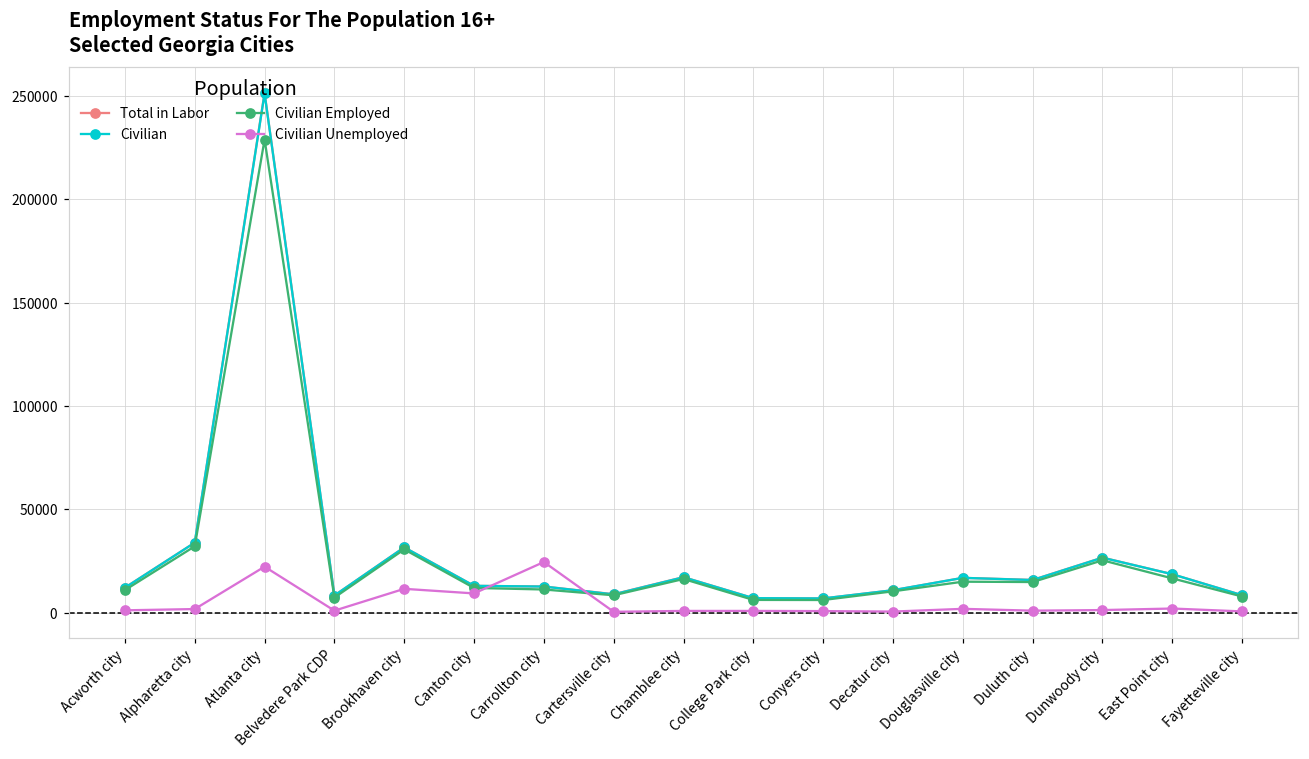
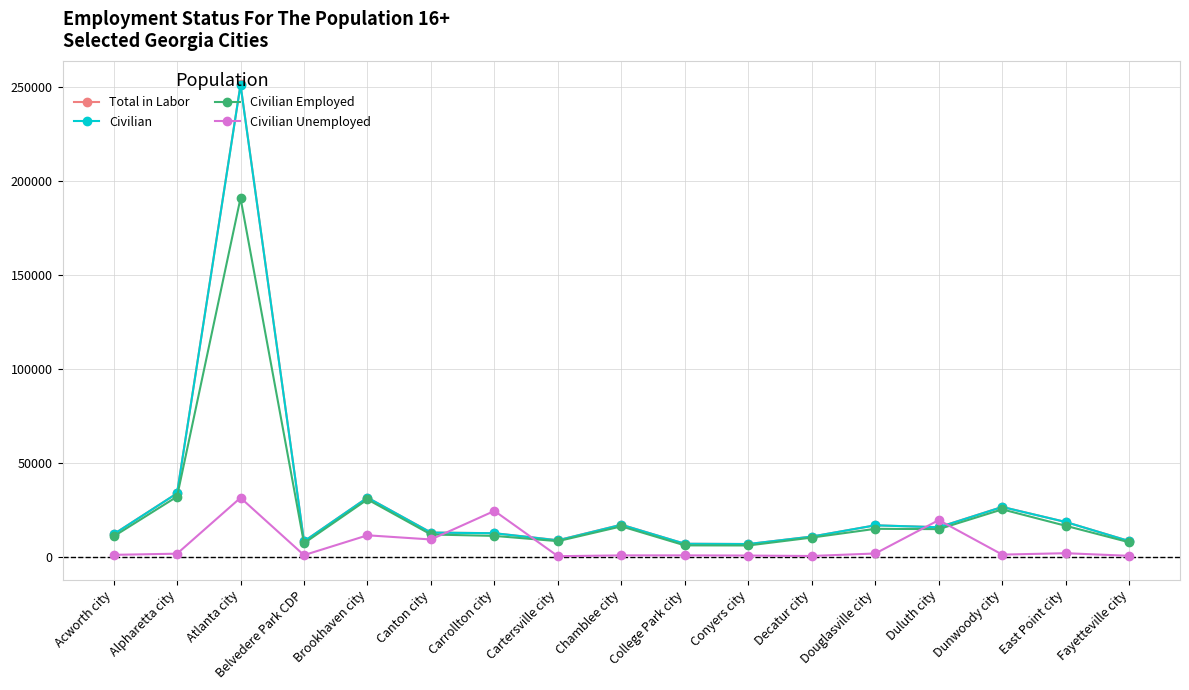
Civilian Employed, Atlanta city: 229000 -> 191000
Civilian Unemployed, Atlanta city: 22000 -> 32000
Civilian Unemployed, Duluth city: 1000 -> 20000
